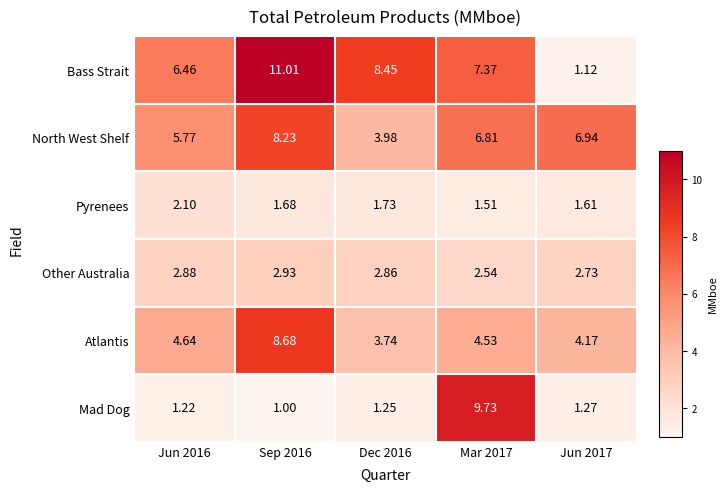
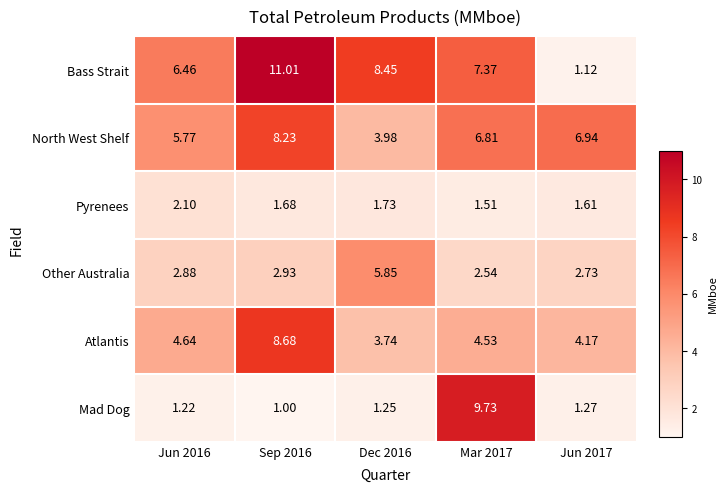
Other Australia, Dec 2016: 2.86 -> 5.85
